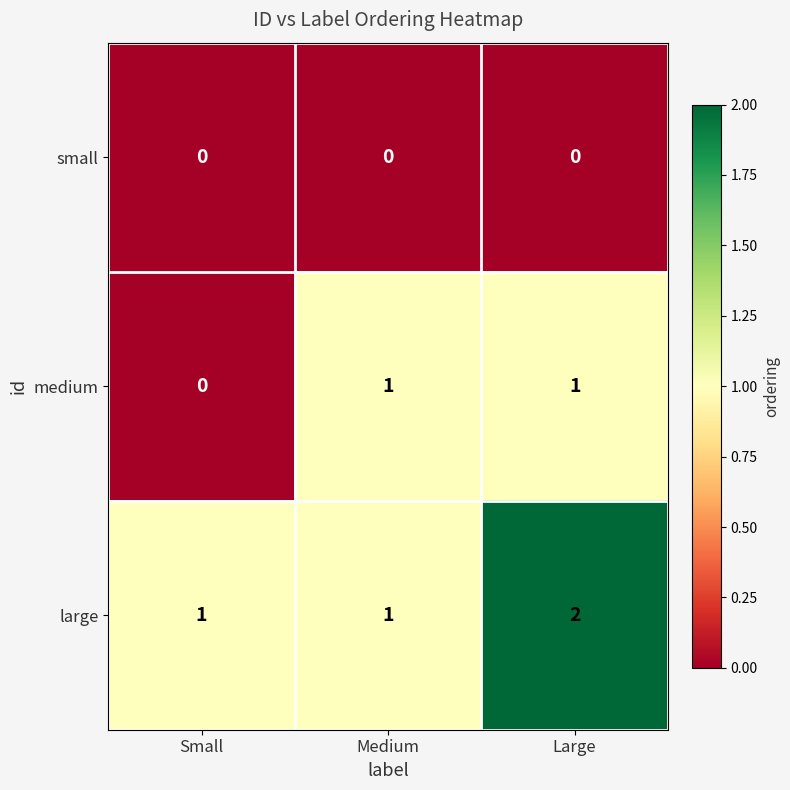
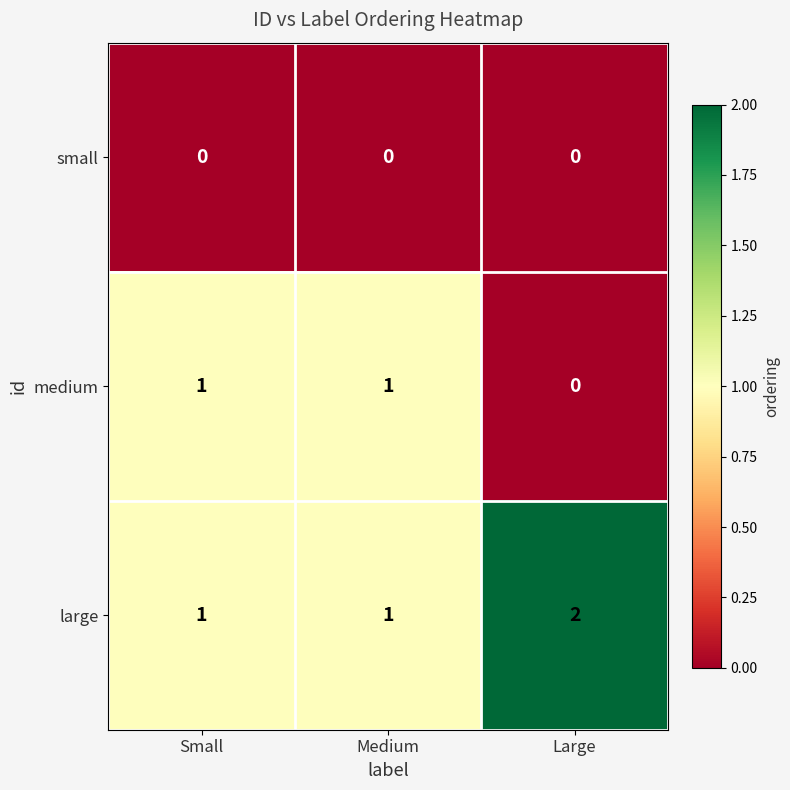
medium, Small: 0 -> 1
medium, Large: 1 -> 0
